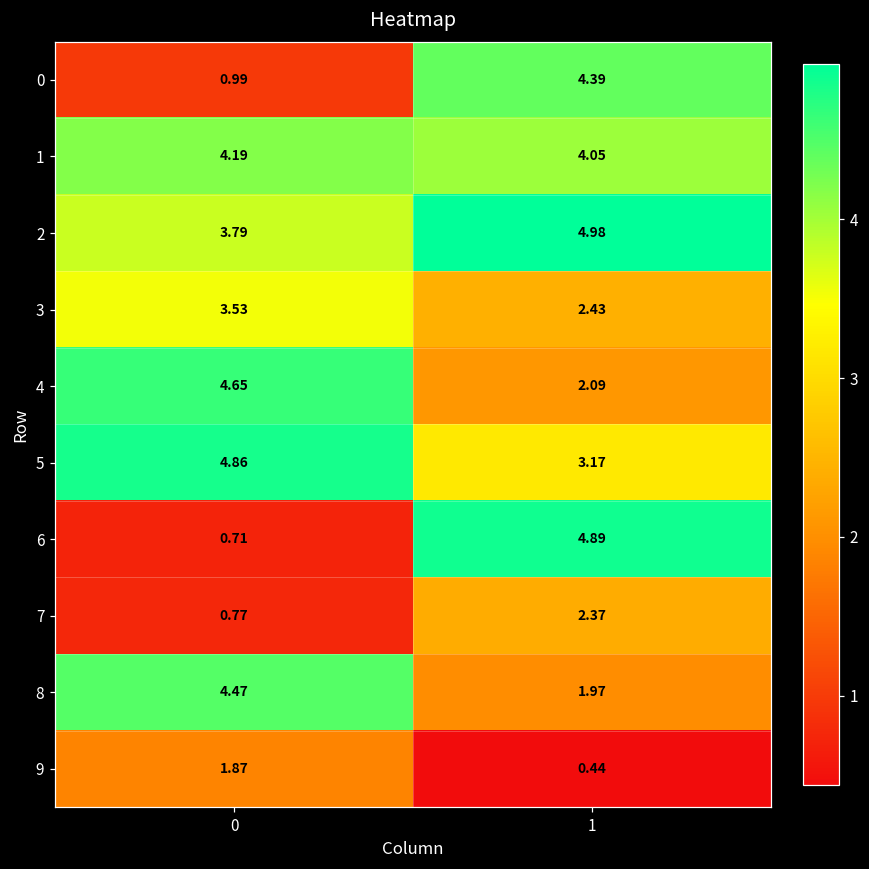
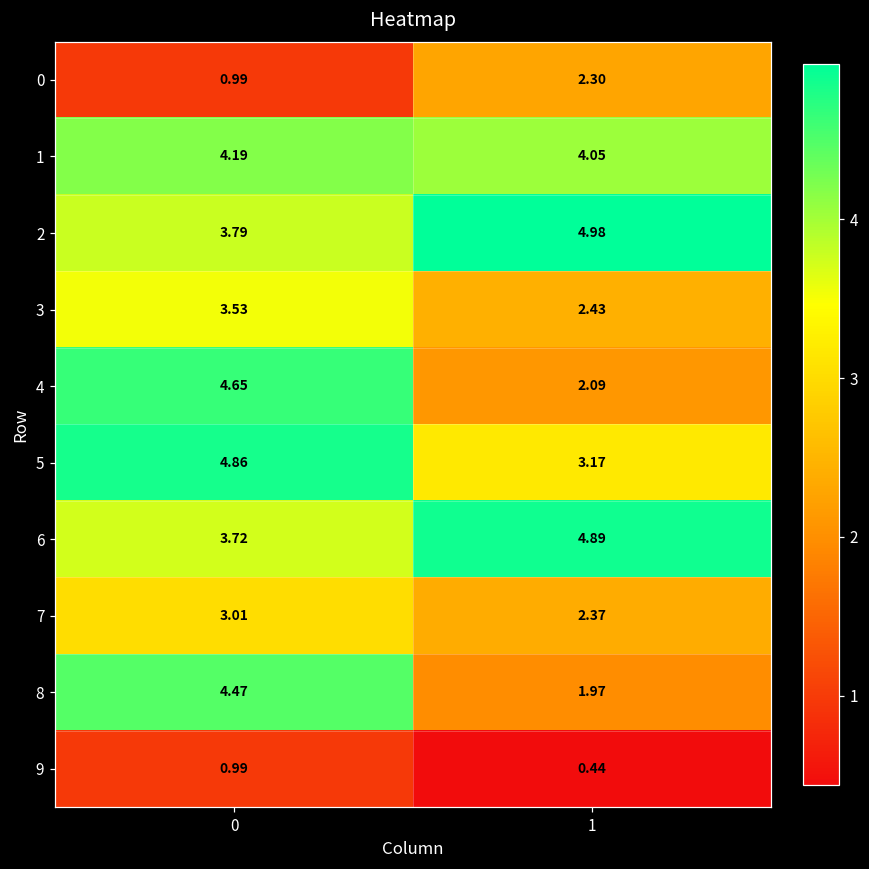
0, 1: 4.39 -> 2.30
6, 0: 0.71 -> 3.72
7, 0: 0.77 -> 3.01
9, 0: 1.87 -> 0.99
